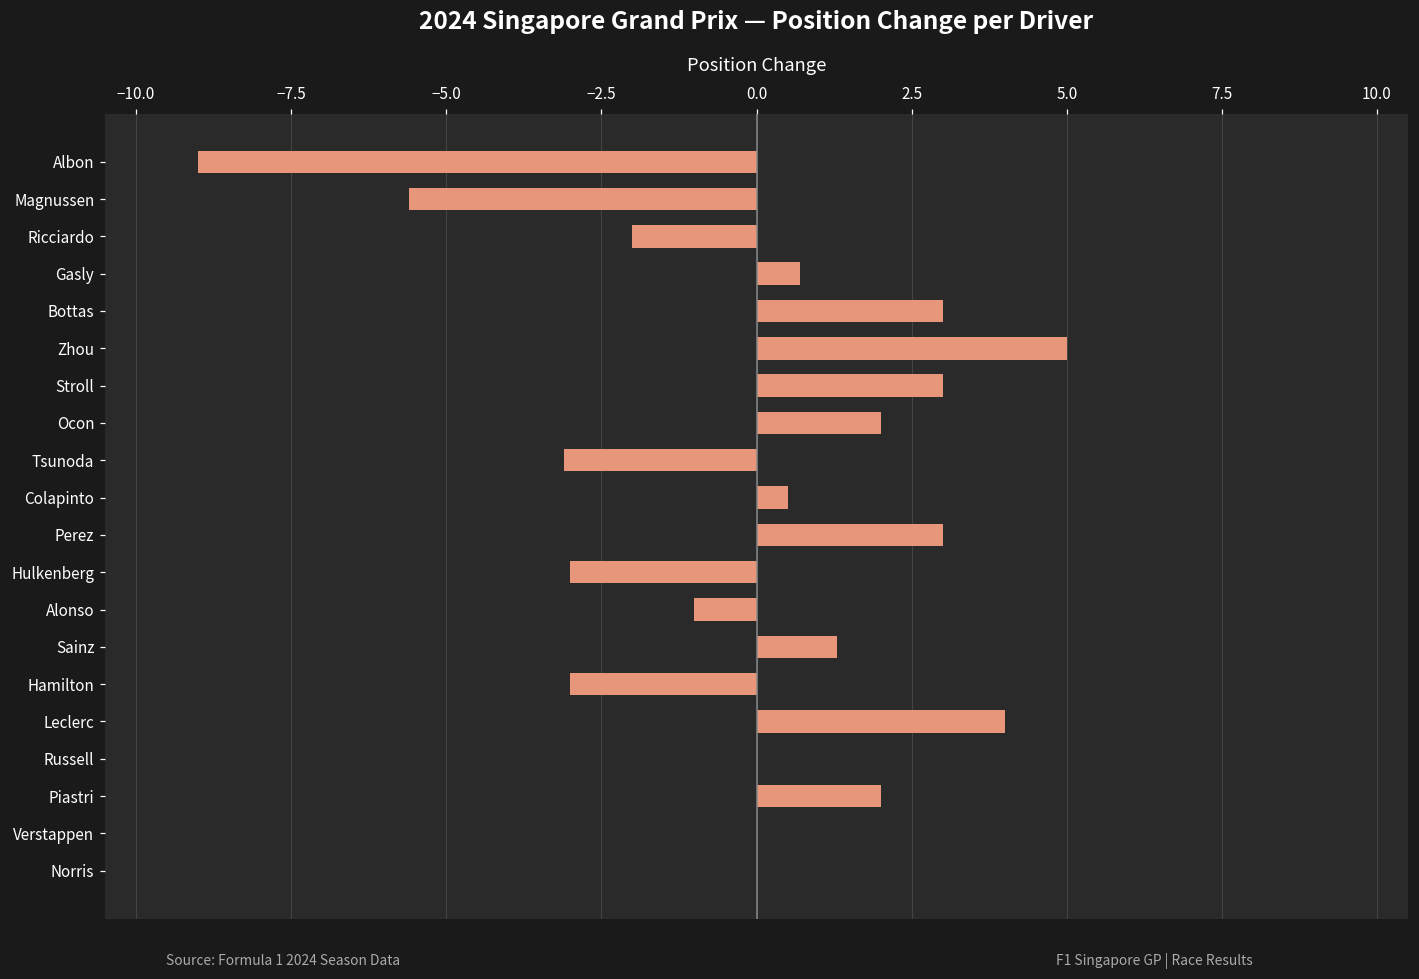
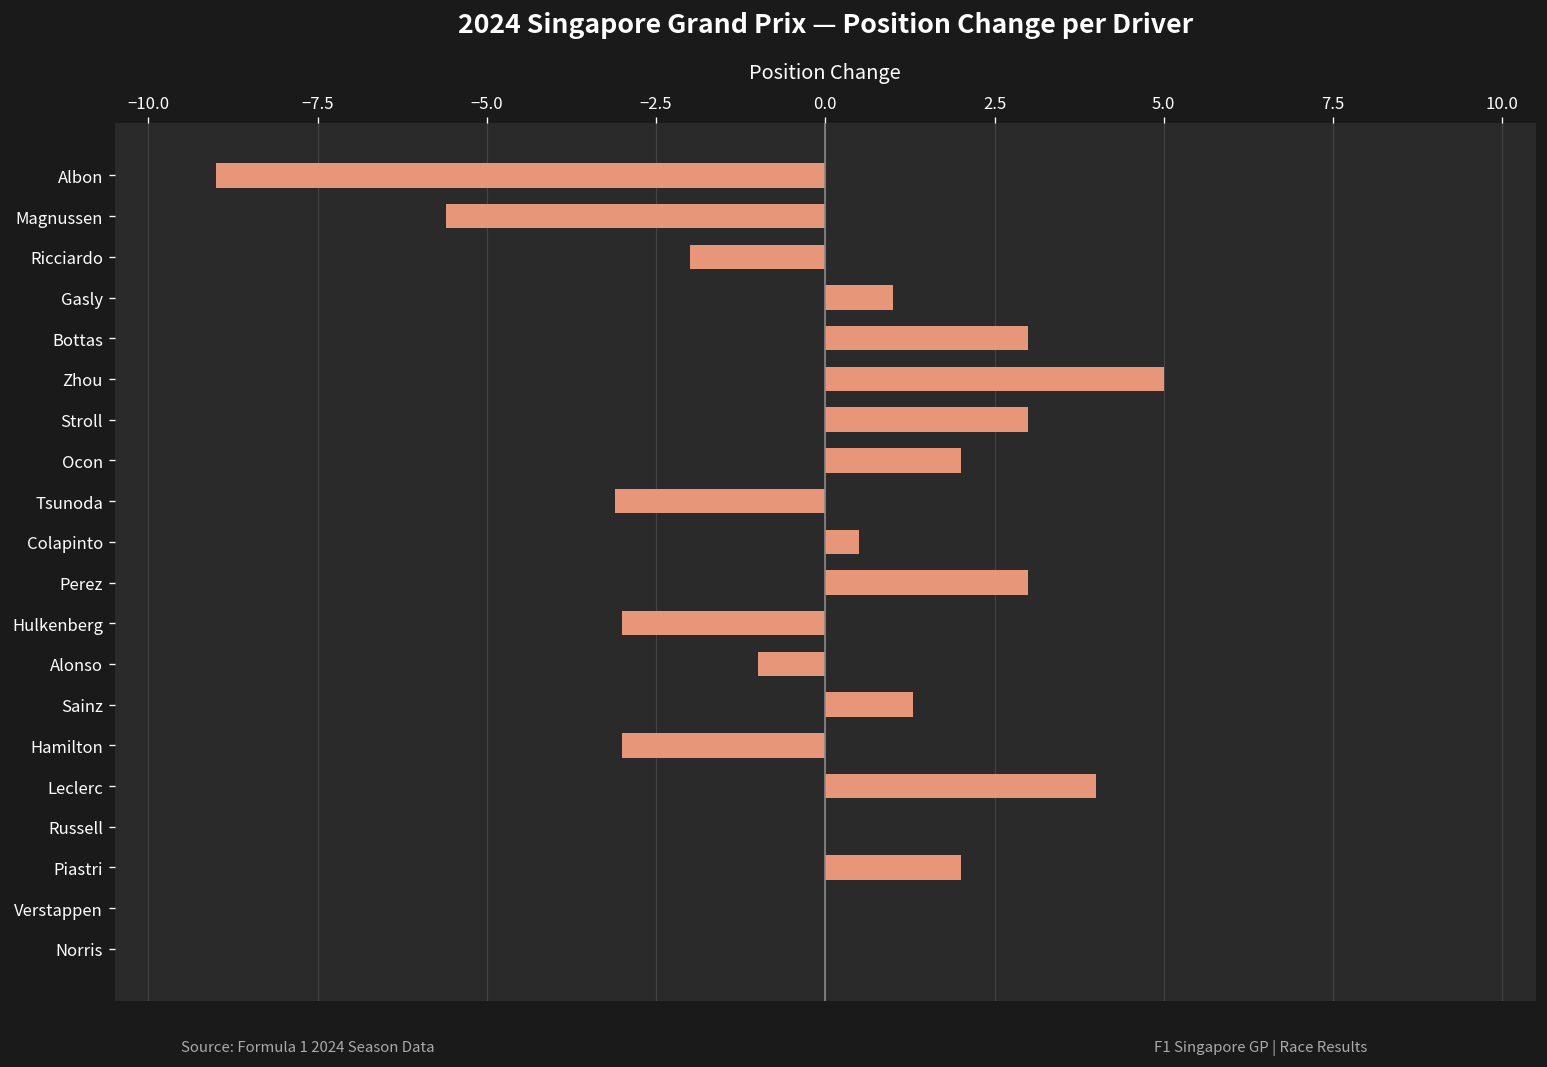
Gasly: 0.7 -> 1.0
